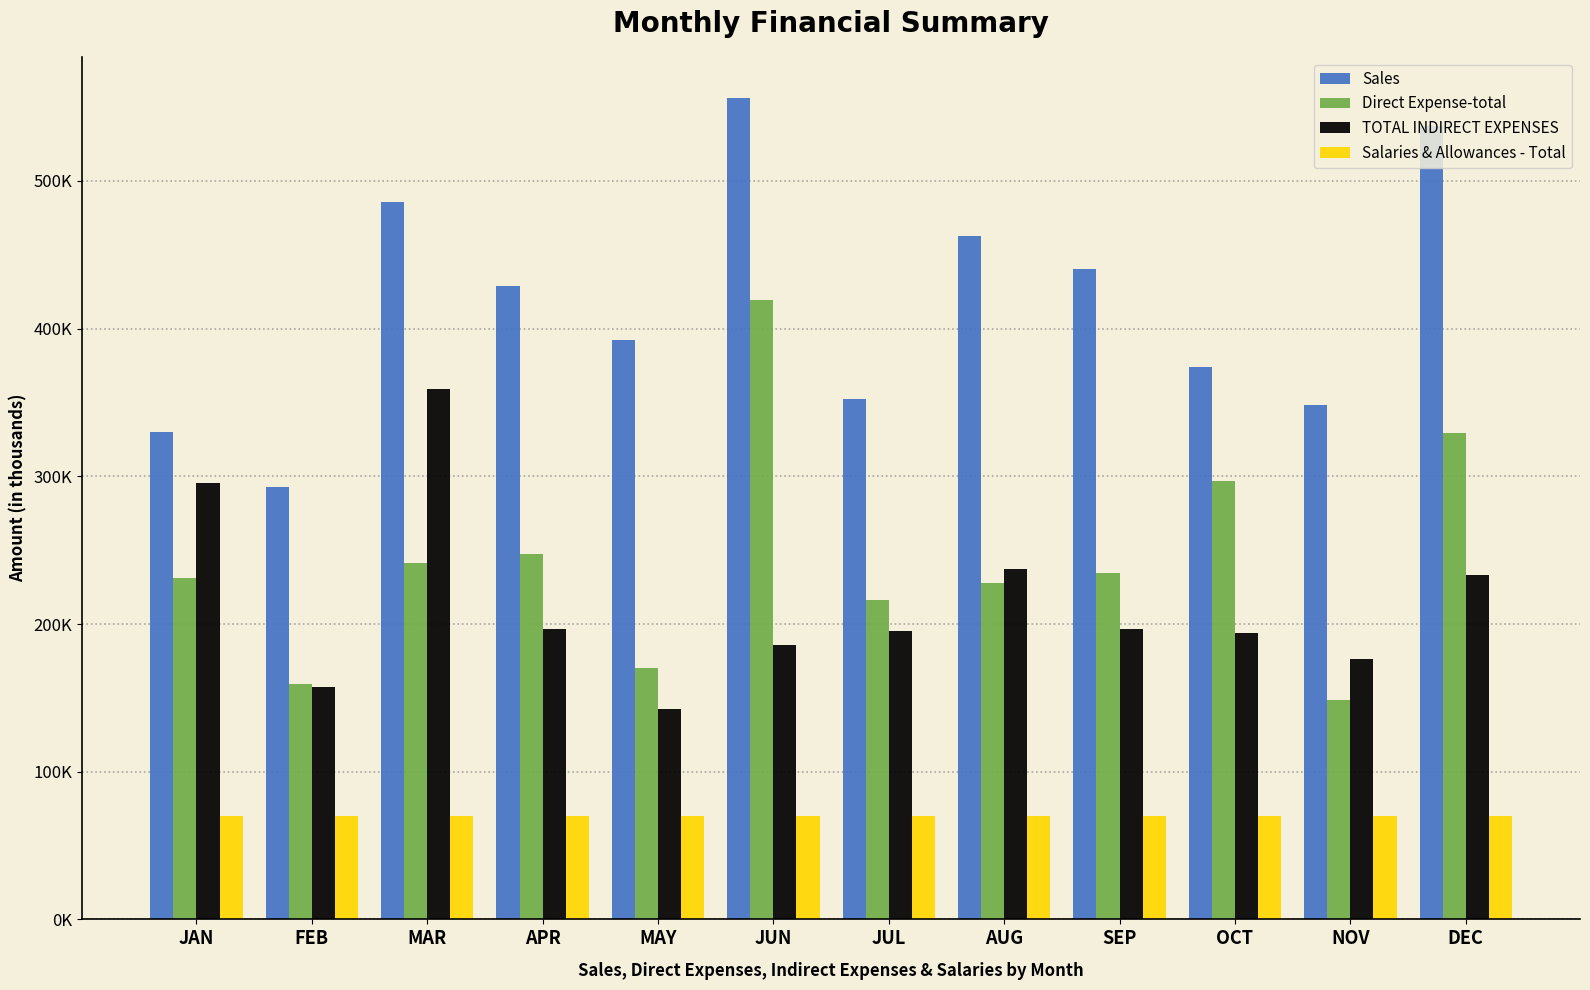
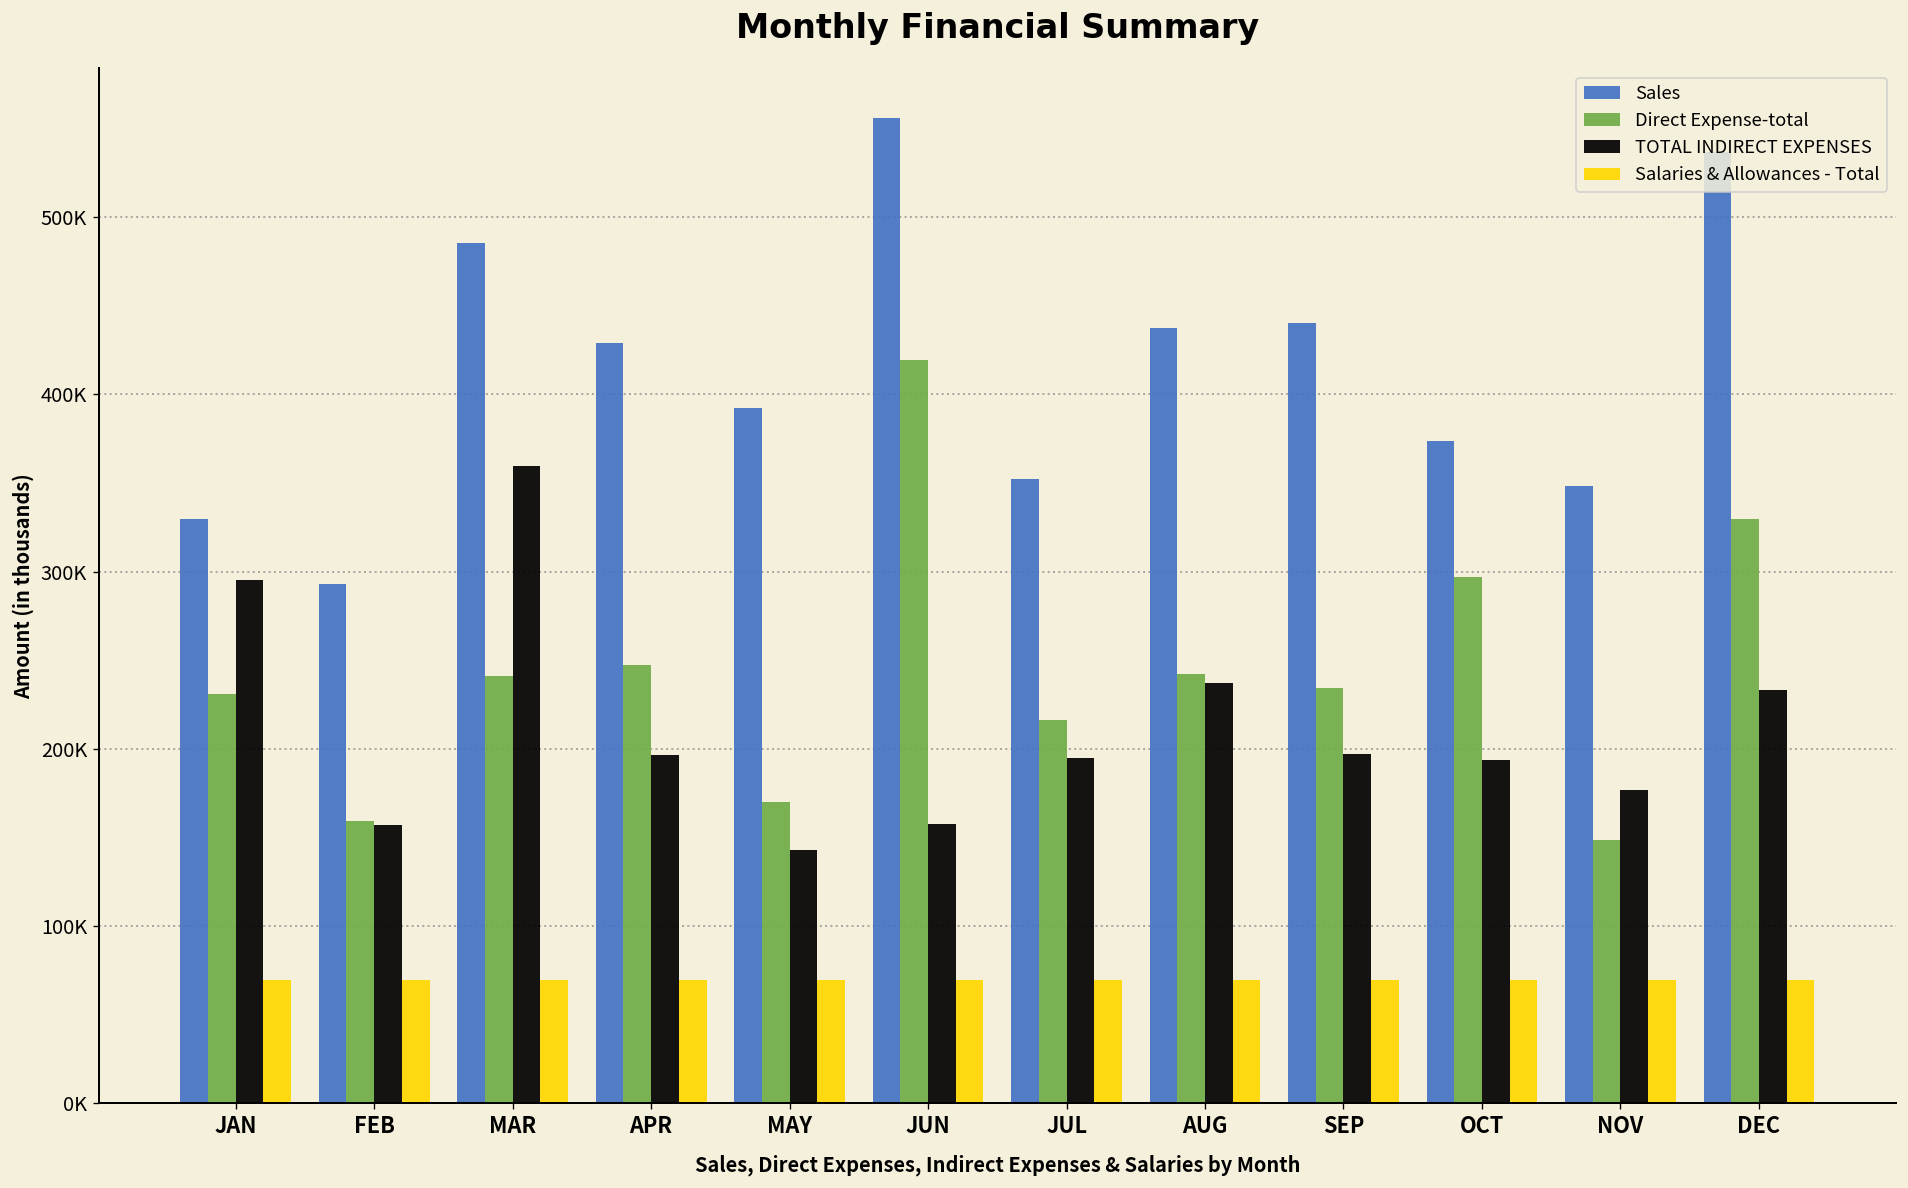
TOTAL INDIRECT EXPENSES, JUN: 186000 -> 158000
Sales, AUG: 462000 -> 437000
Direct Expense-total, AUG: 228000 -> 242000
